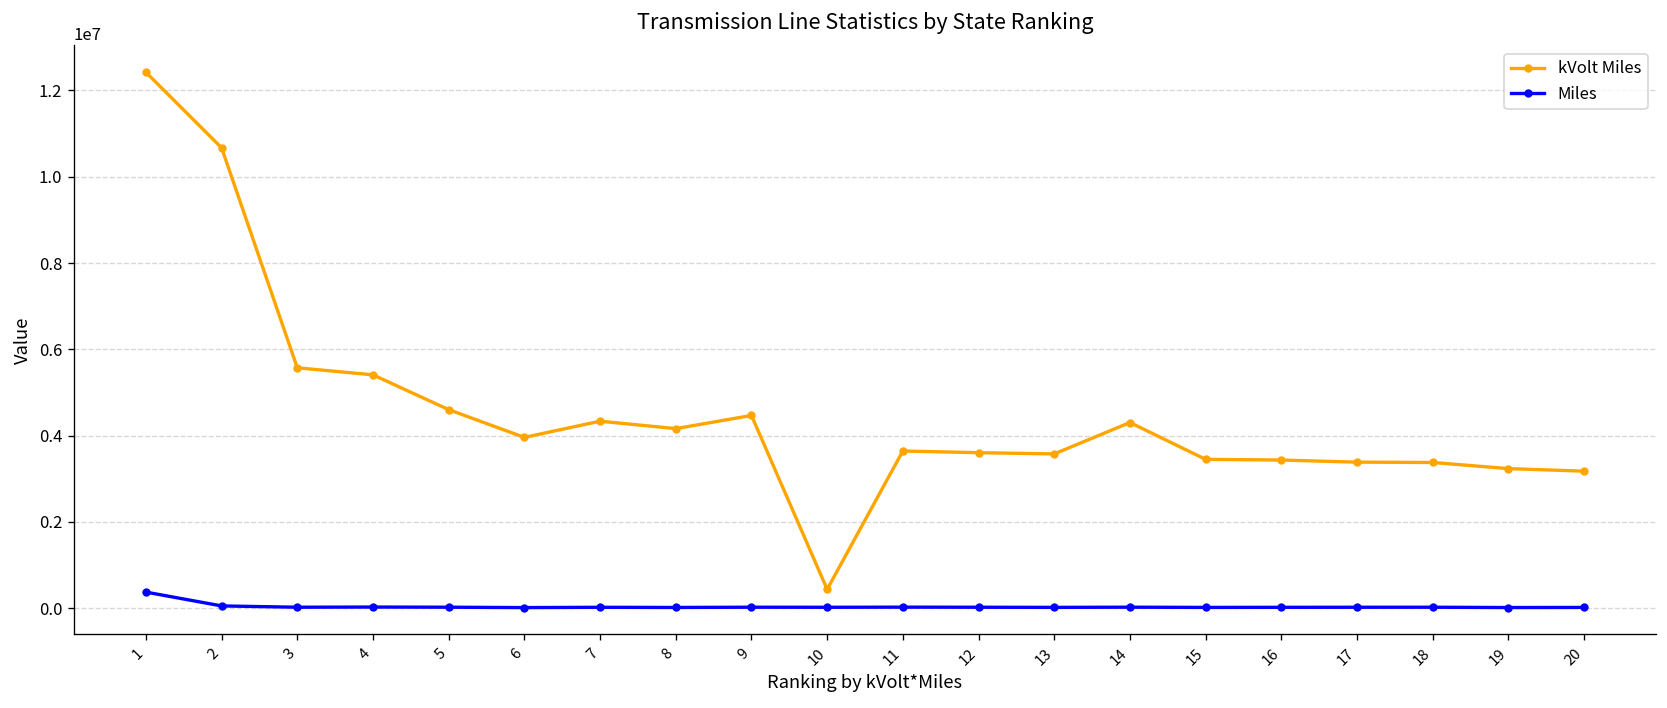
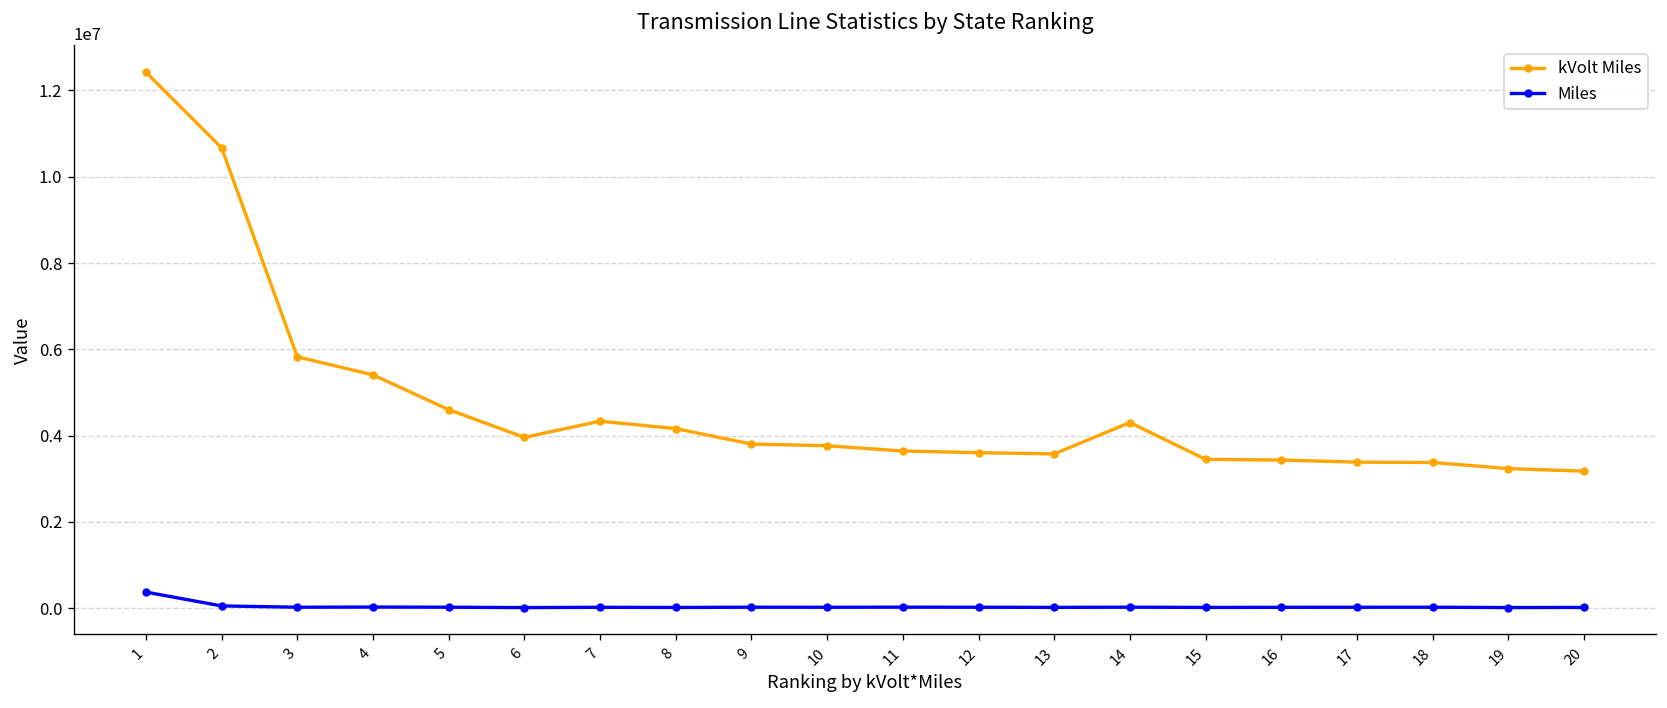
kVolt Miles, 3: 5600000 -> 5800000
kVolt Miles, 9: 4500000 -> 3800000
kVolt Miles, 10: 400000 -> 3800000
